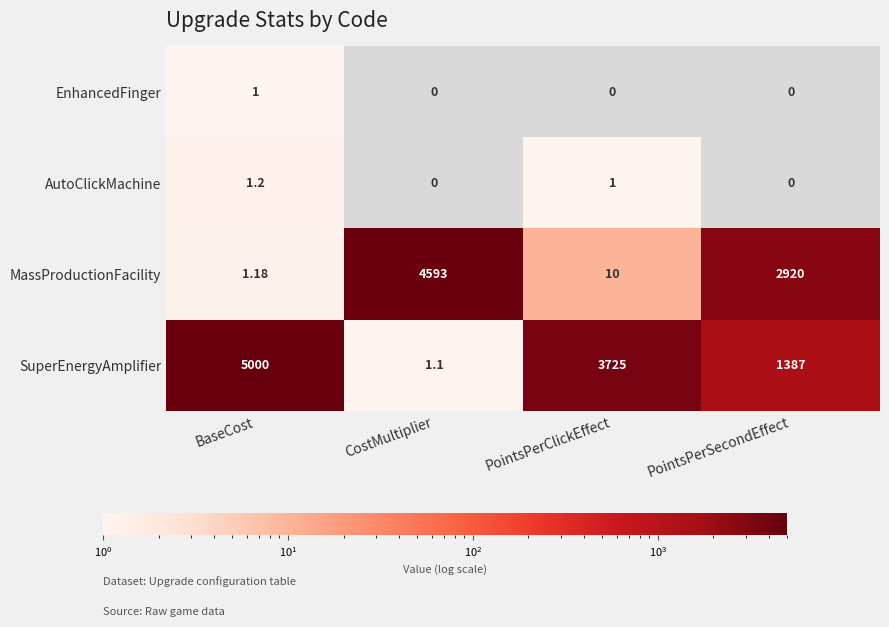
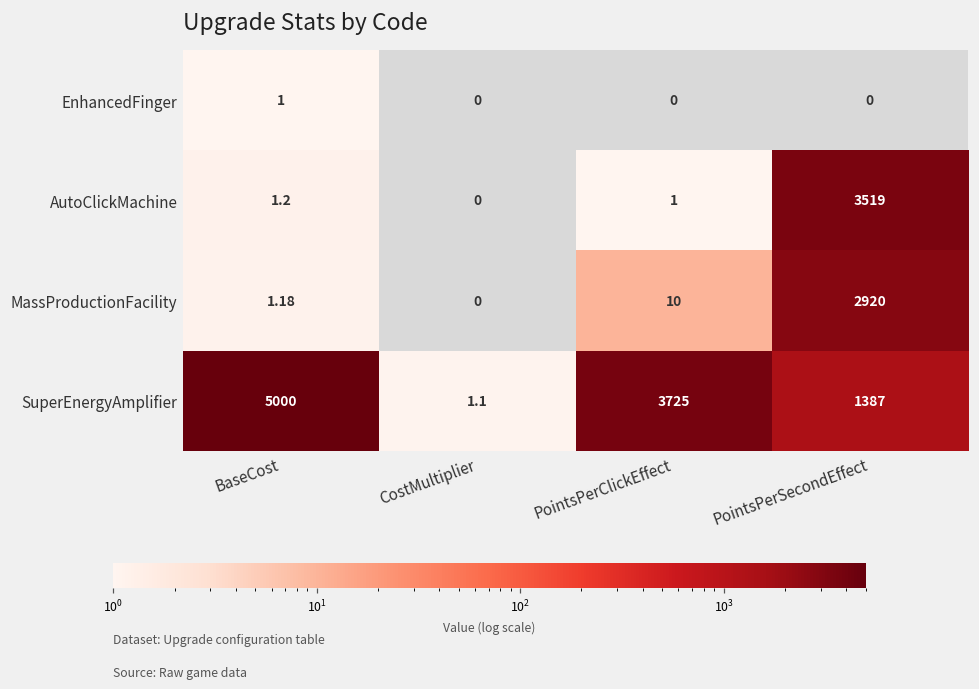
AutoClickMachine, PointsPerSecondEffect: 0 -> 3519
MassProductionFacility, CostMultiplier: 4593 -> 0
